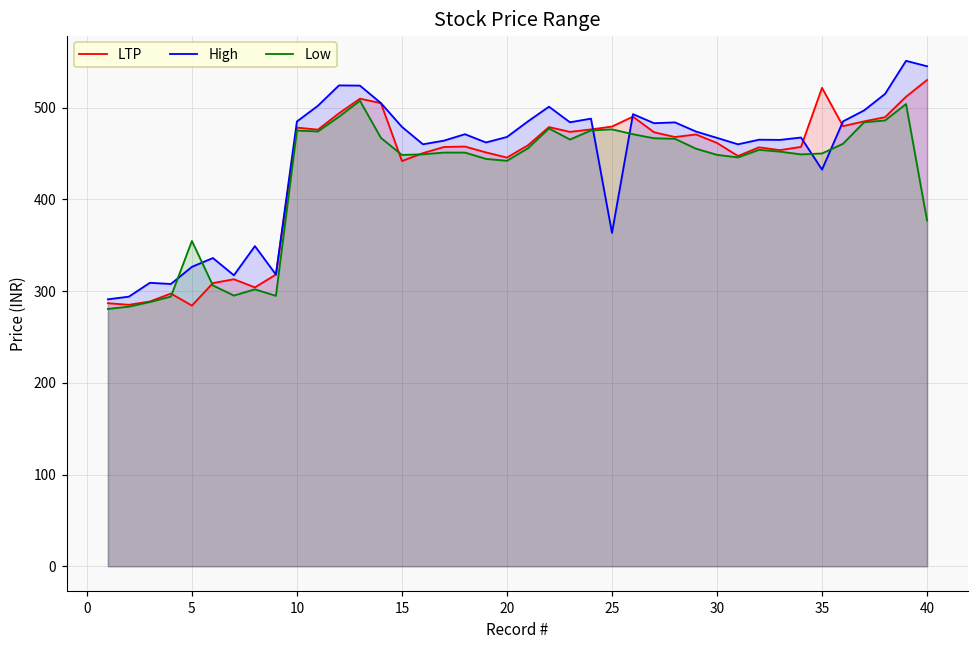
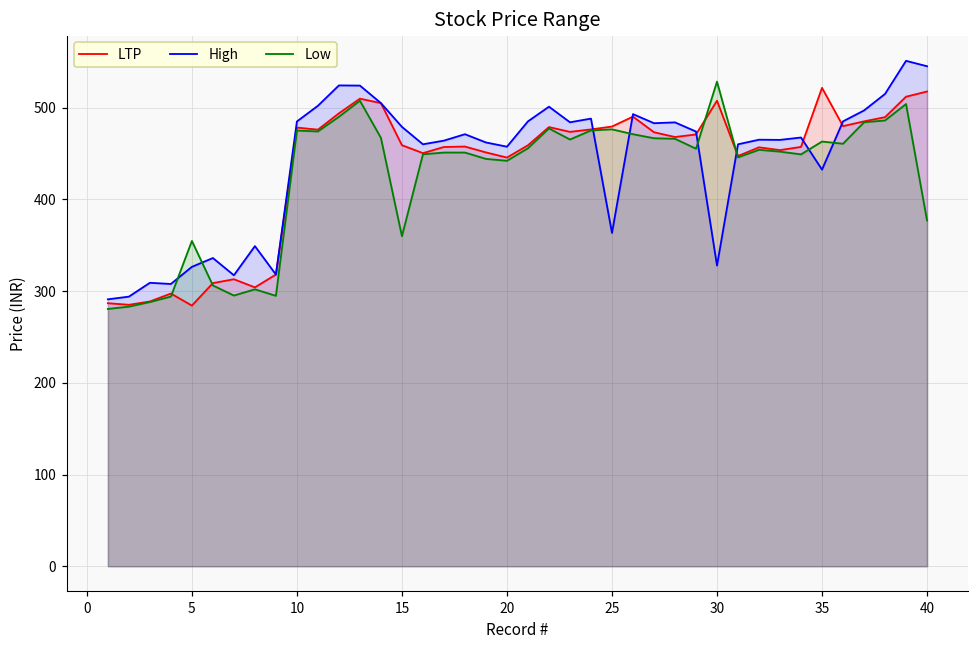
LTP, 15: 440 -> 460
Low, 15: 450 -> 360
High, 20: 470 -> 460
LTP, 30: 460 -> 510
High, 30: 470 -> 330
Low, 30: 450 -> 530
Low, 35: 450 -> 460
LTP, 40: 530 -> 520
